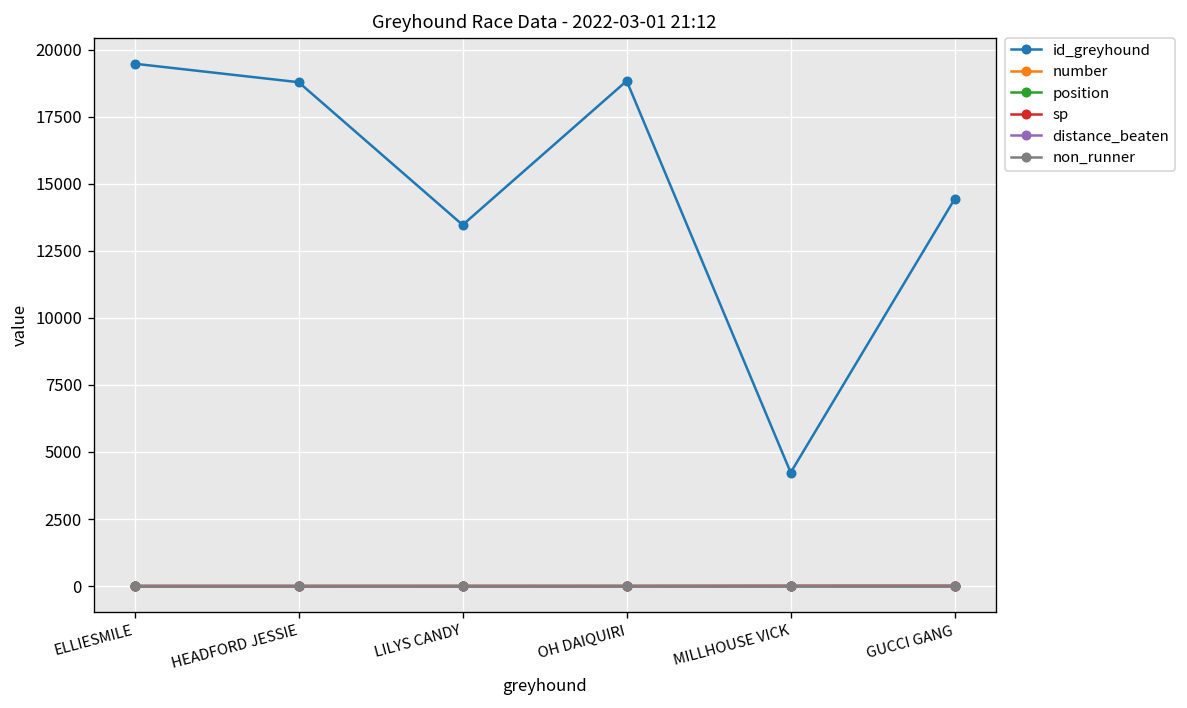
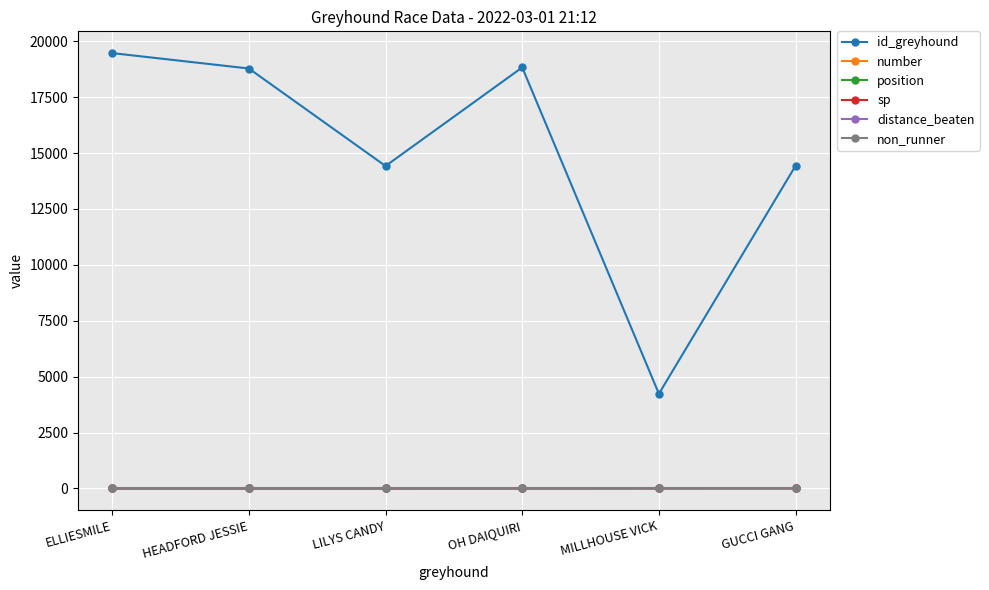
id_greyhound, LILYS CANDY: 13500 -> 14400
